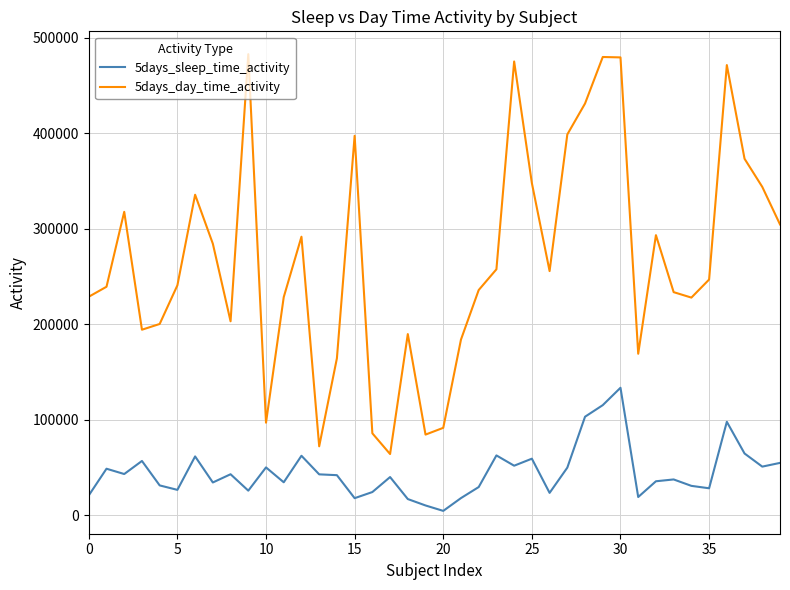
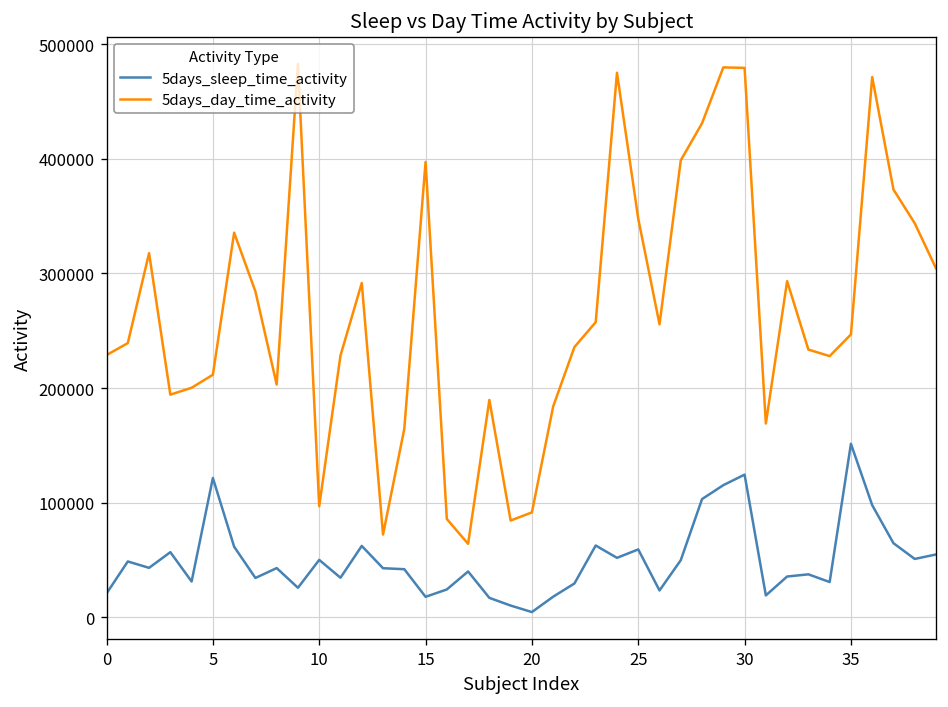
5days_sleep_time_activity, 5: 30000 -> 120000
5days_day_time_activity, 5: 240000 -> 210000
5days_sleep_time_activity, 30: 130000 -> 120000
5days_sleep_time_activity, 35: 30000 -> 150000
